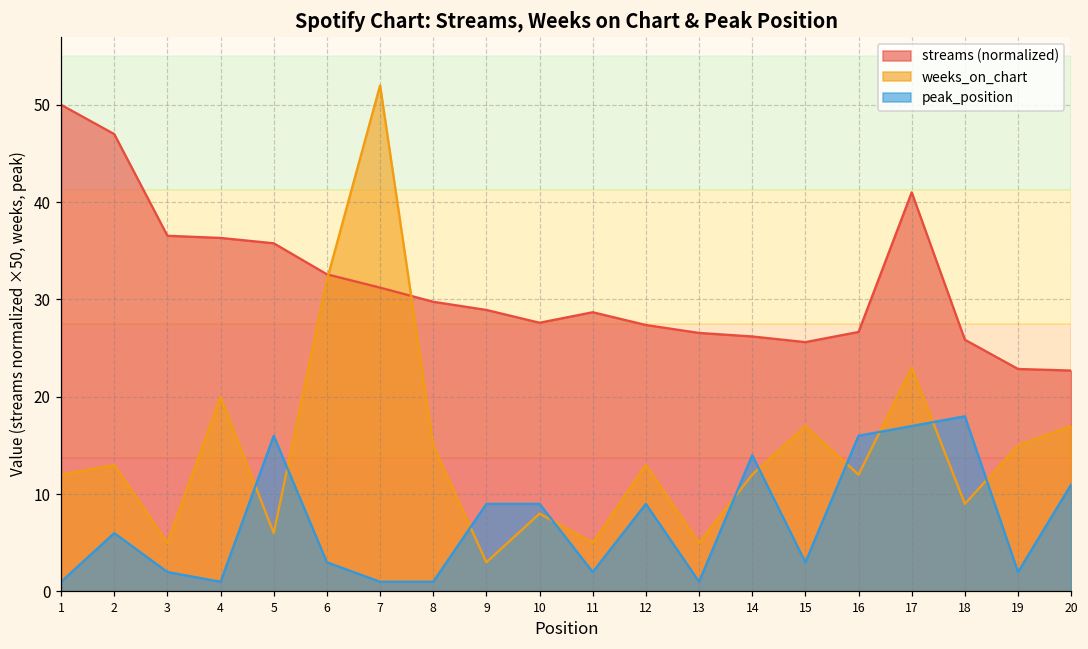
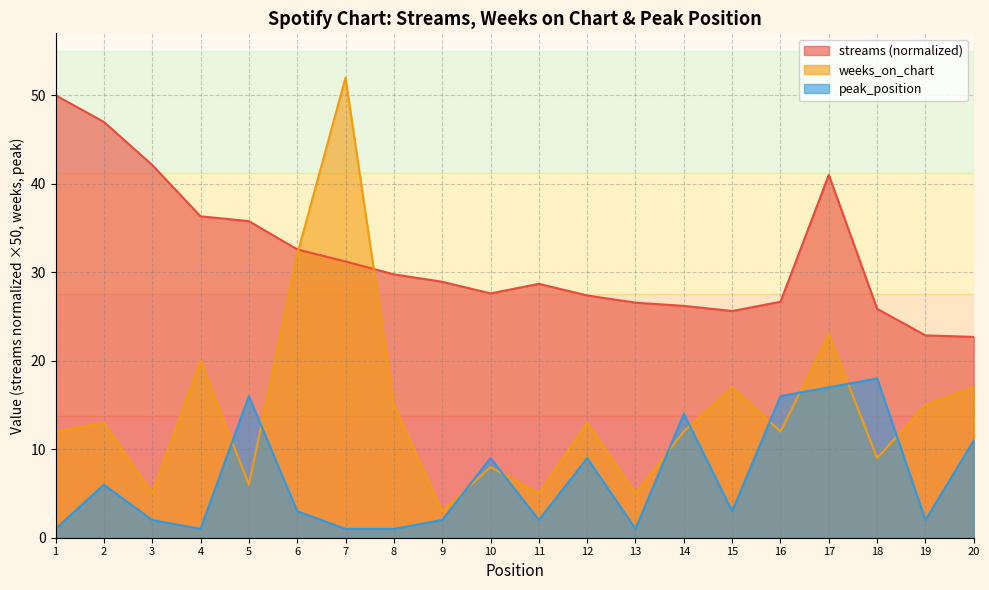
streams (normalized), 3: 37 -> 42
peak_position, 9: 9 -> 2
